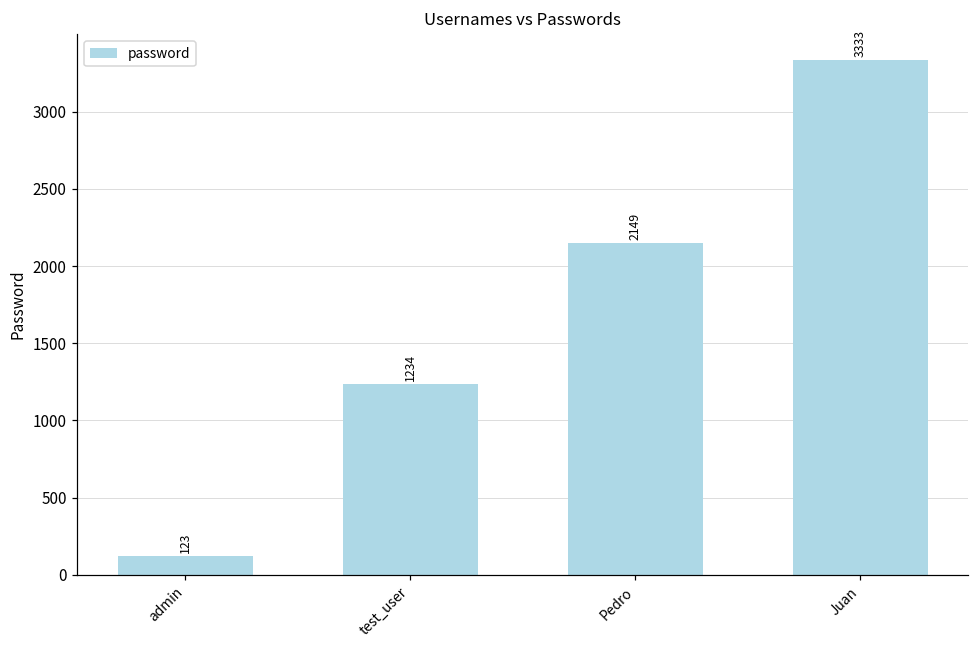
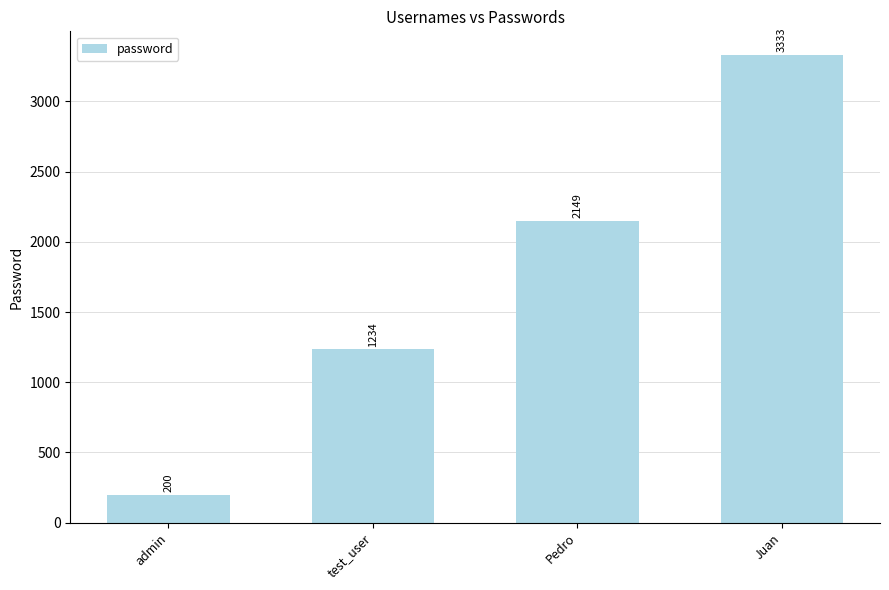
admin: 123 -> 200
